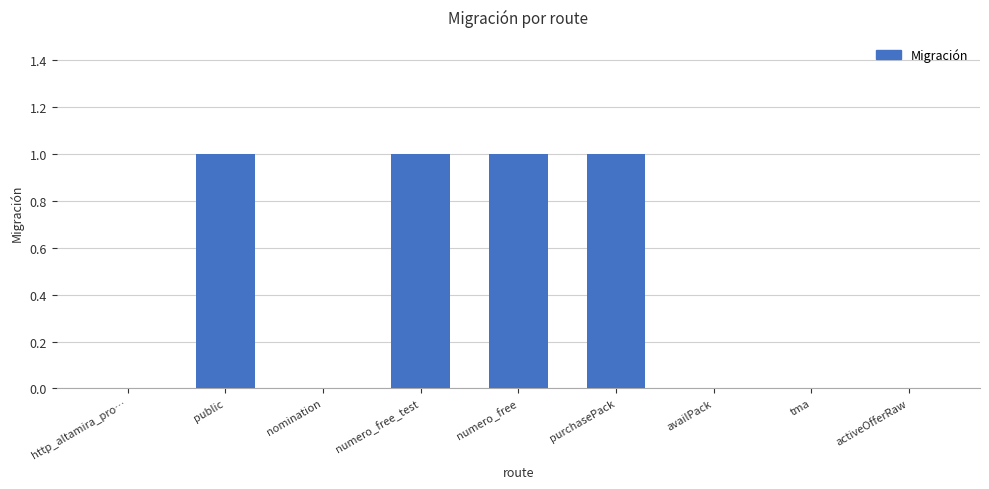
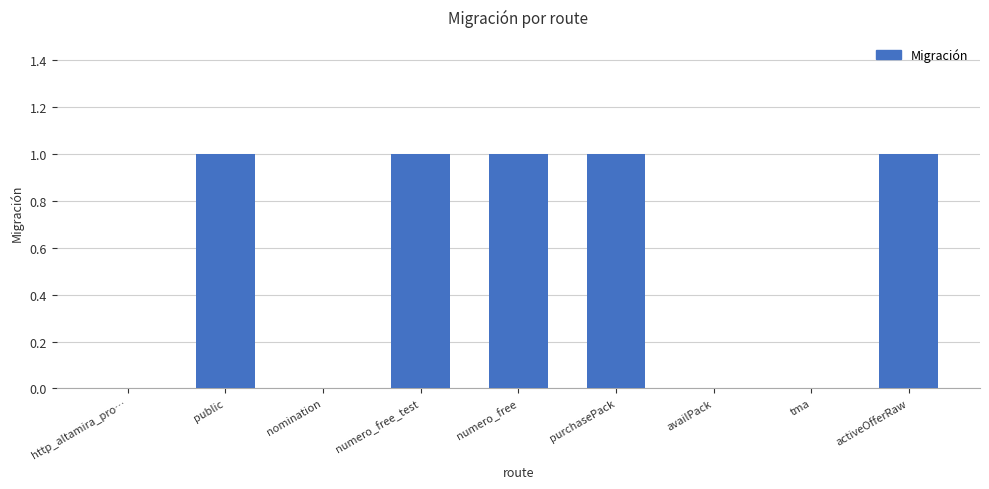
activeOfferRaw: 0 -> 1
